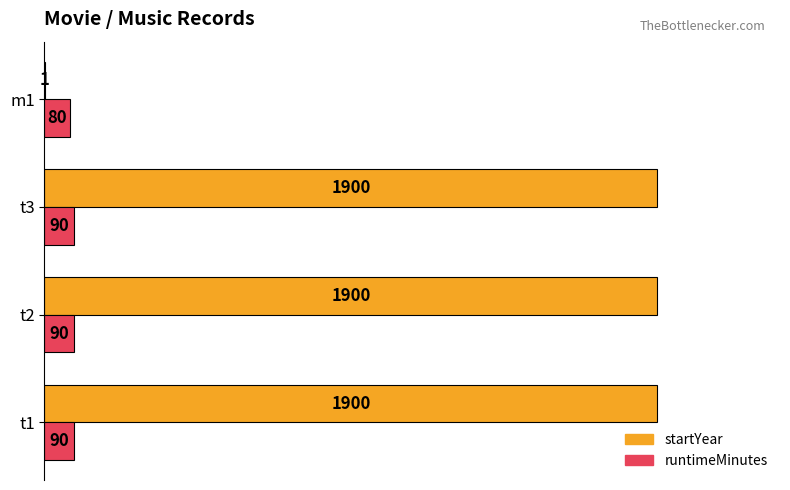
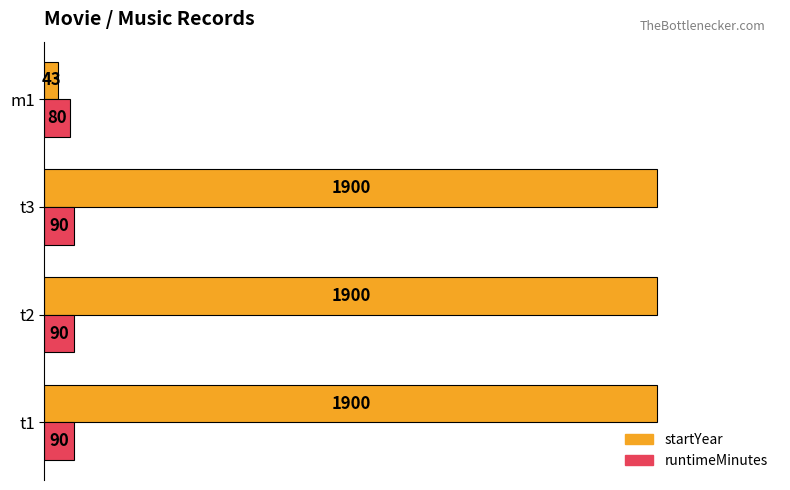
startYear, m1: 1 -> 43
